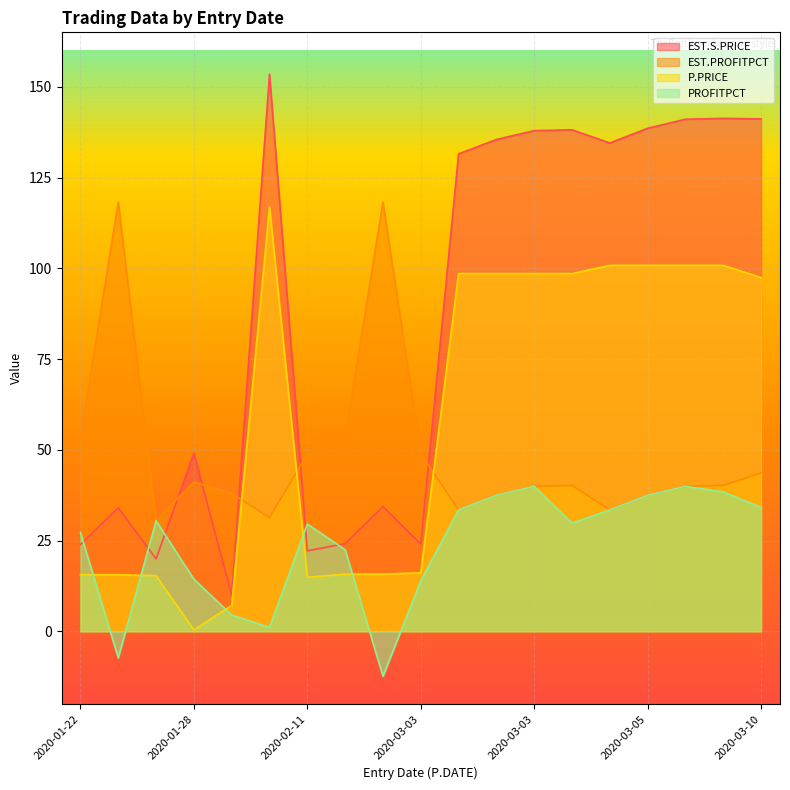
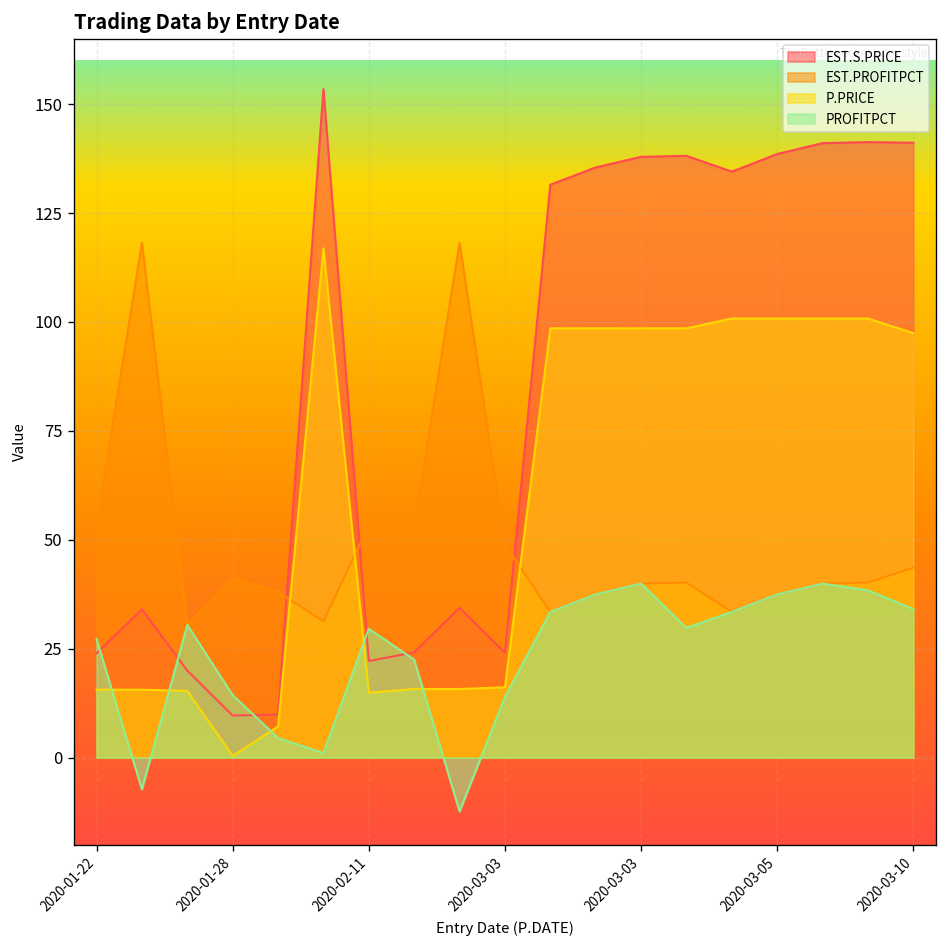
EST.S.PRICE, 2020-01-28: 49 -> 10
EST.PROFITPCT, 2020-02-11: 49 -> 53
